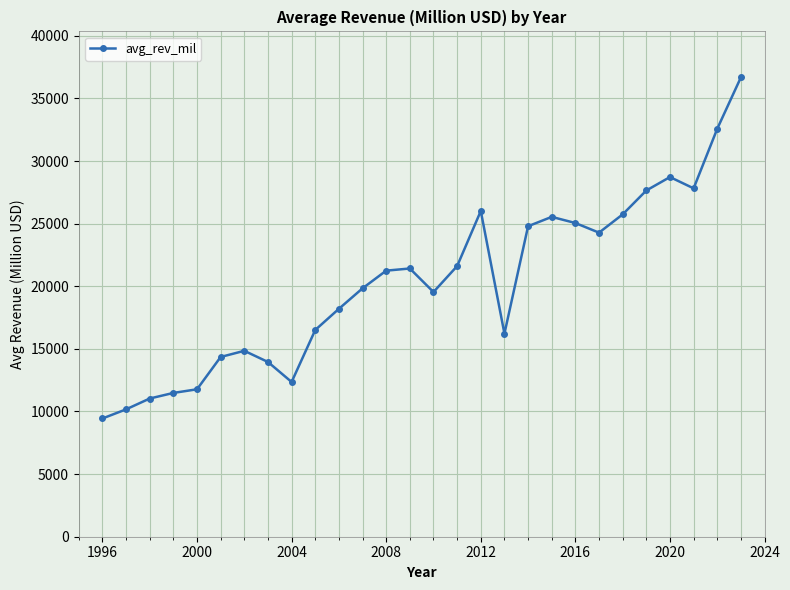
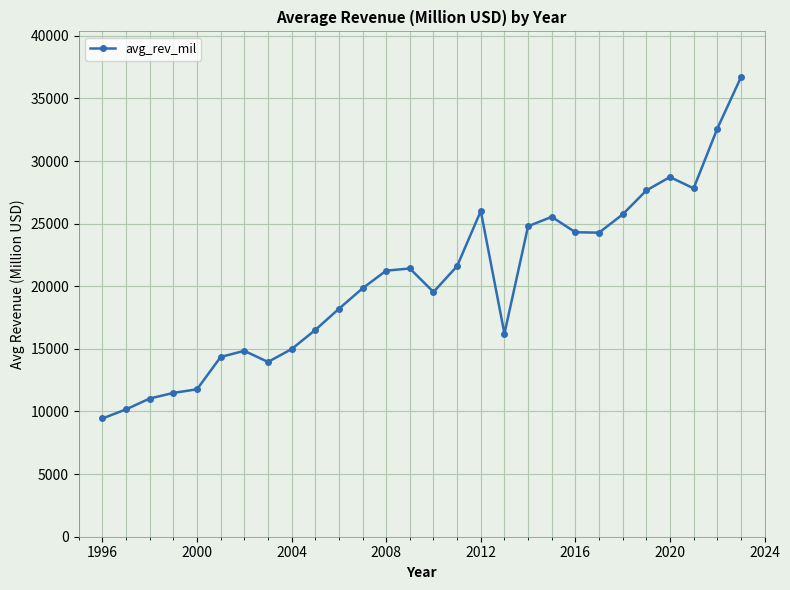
2004: 12400 -> 15000
2016: 25000 -> 24300
